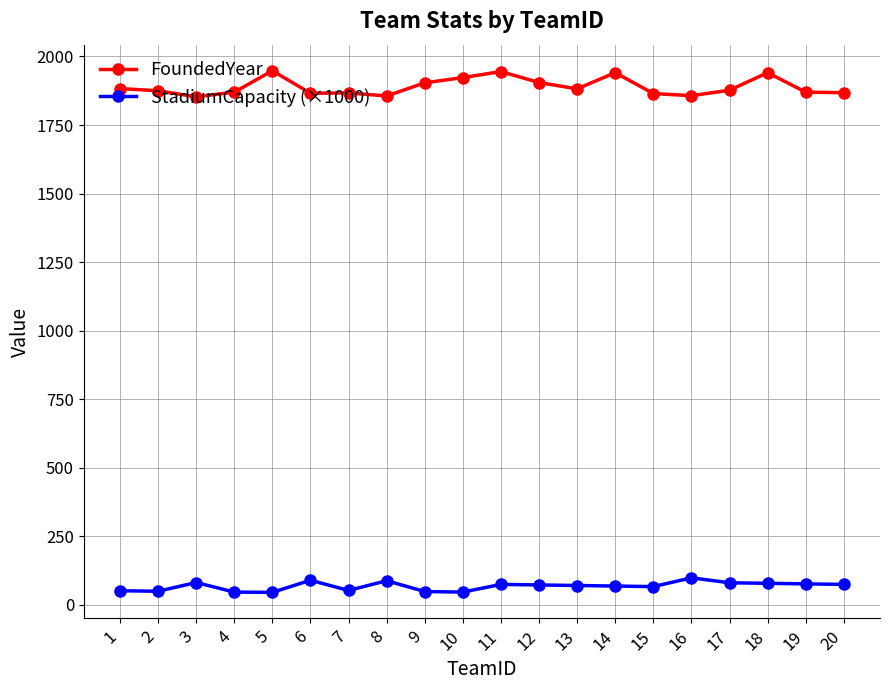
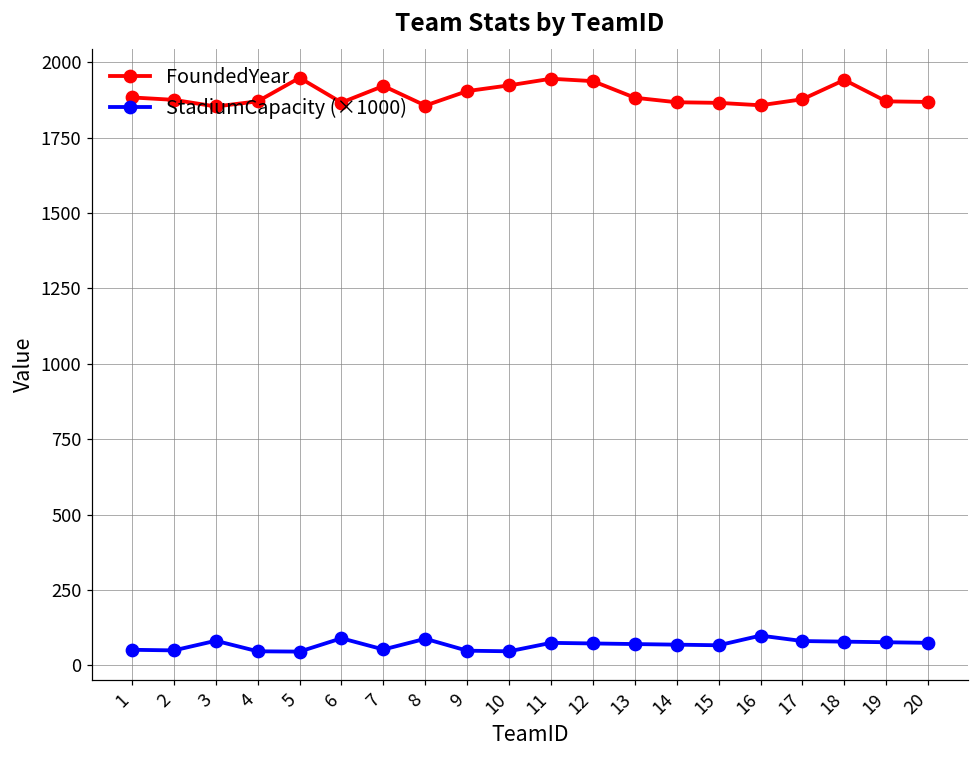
FoundedYear, 7: 1870 -> 1920
FoundedYear, 12: 1910 -> 1940
FoundedYear, 14: 1940 -> 1870
